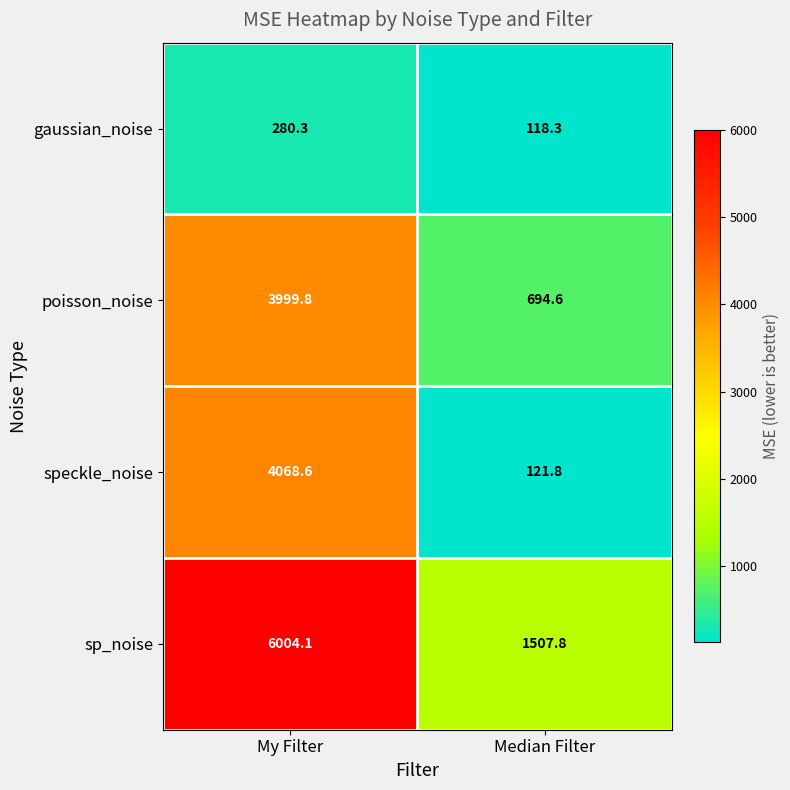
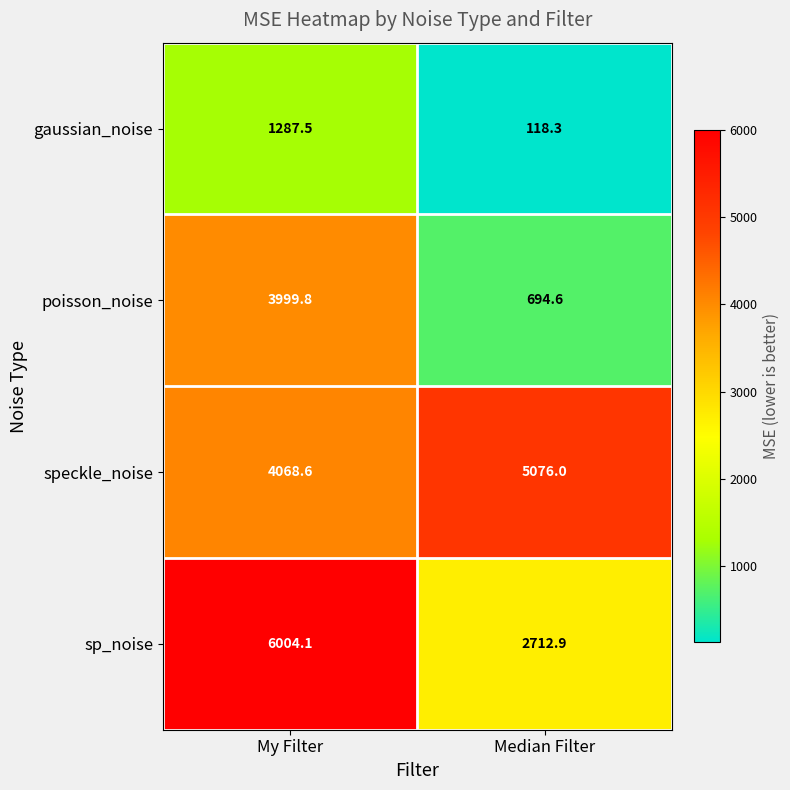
gaussian_noise, My Filter: 280.3 -> 1287.5
speckle_noise, Median Filter: 121.8 -> 5076.0
sp_noise, Median Filter: 1507.8 -> 2712.9
